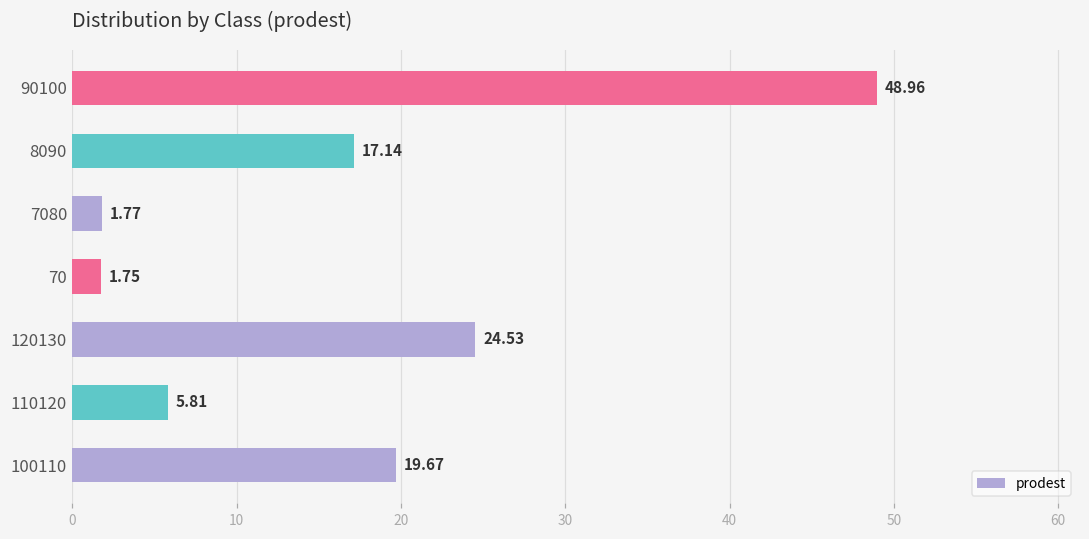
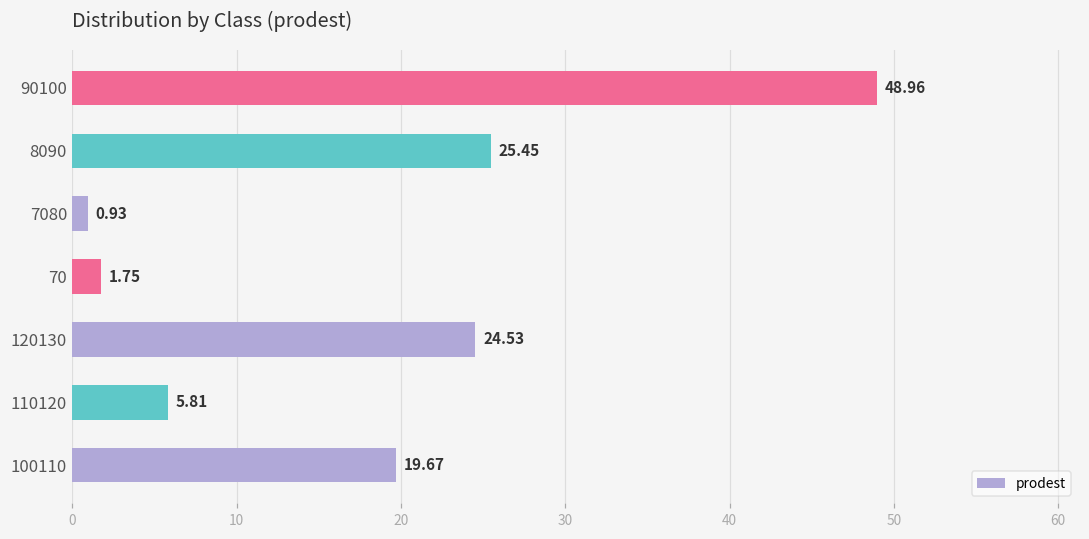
8090: 17.14 -> 25.45
7080: 1.77 -> 0.93
